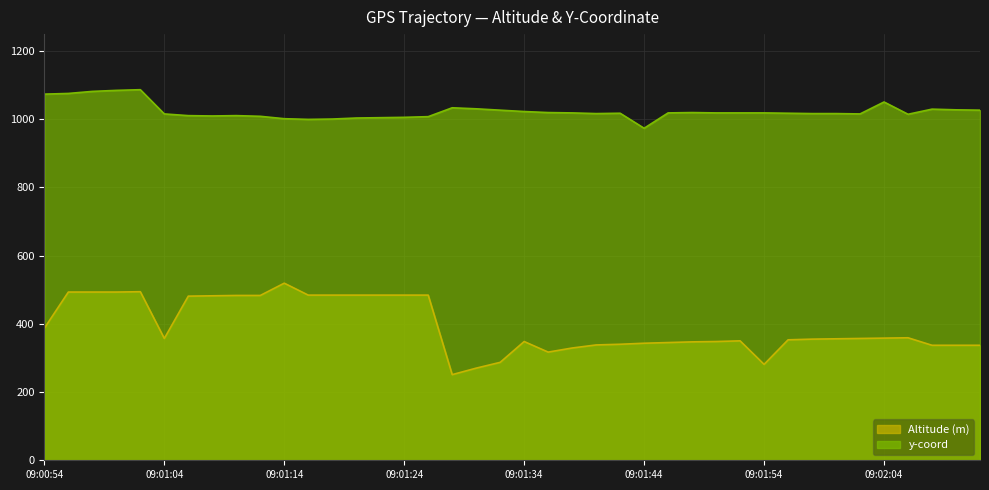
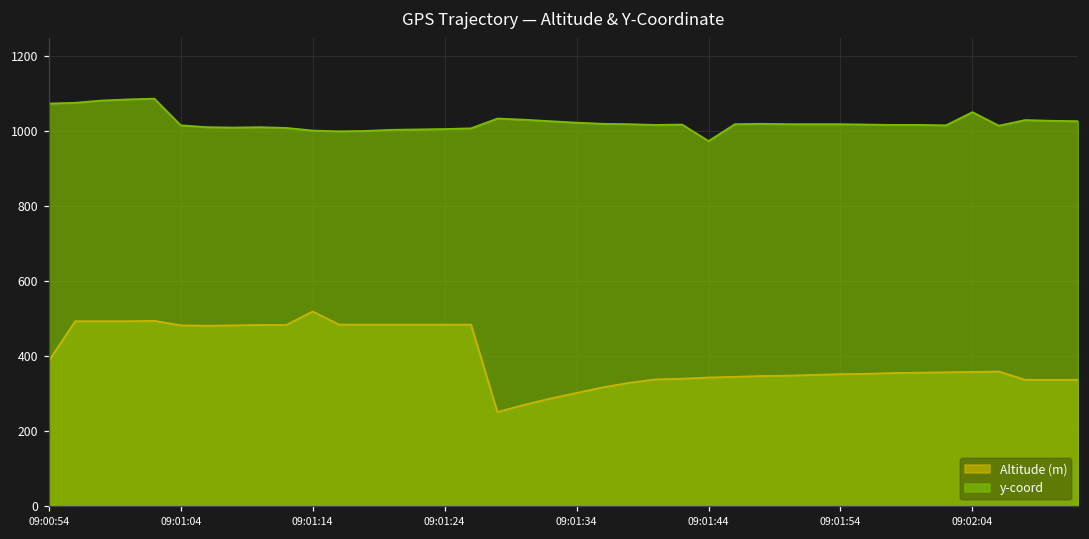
Altitude (m), 09:01:04: 360 -> 480
Altitude (m), 09:01:34: 350 -> 300
Altitude (m), 09:01:54: 280 -> 350
